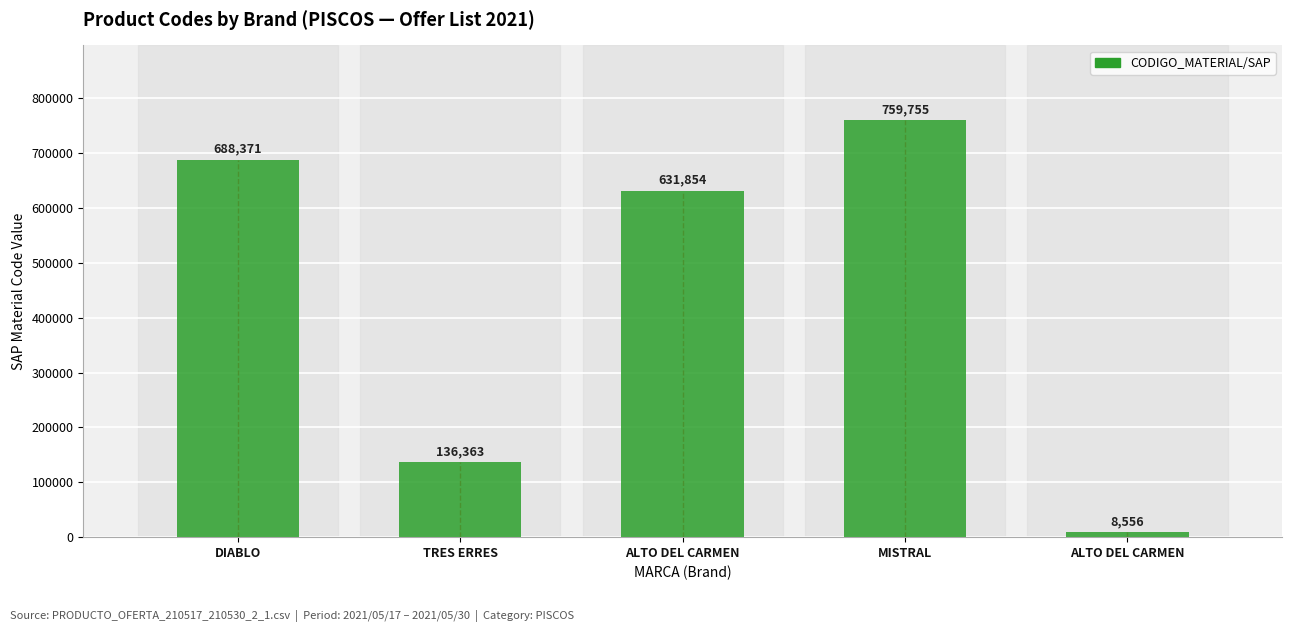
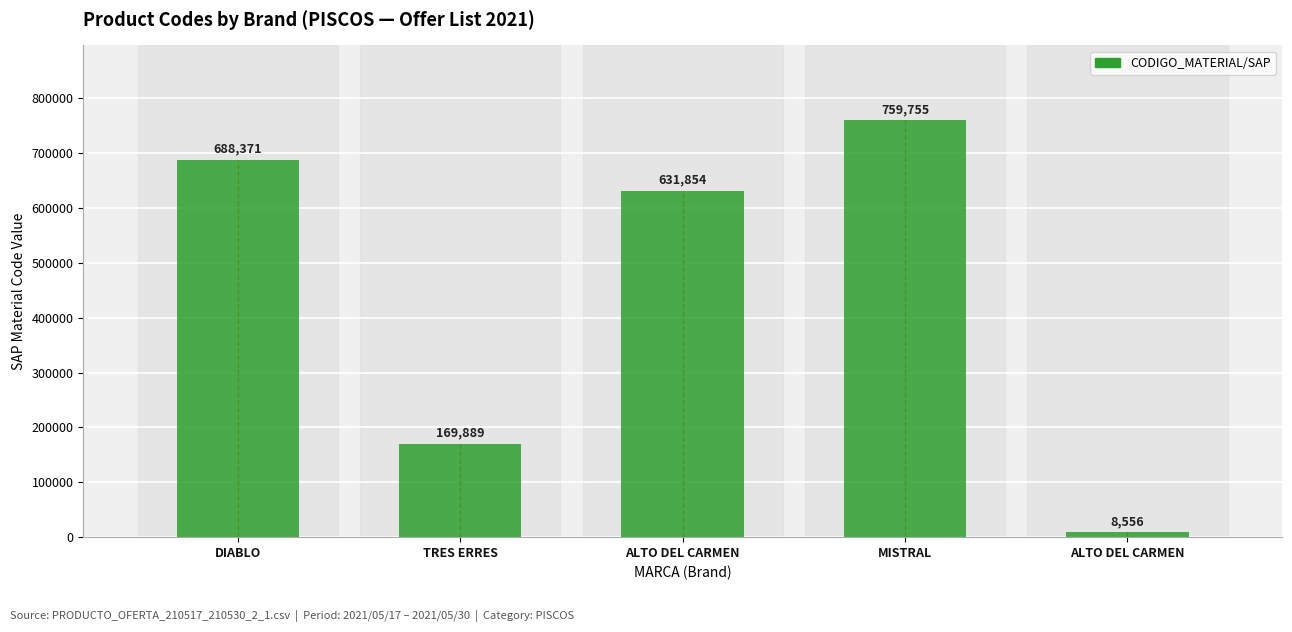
CODIGO_MATERIAL/SAP, TRES ERRES: 136,363 -> 169,889
